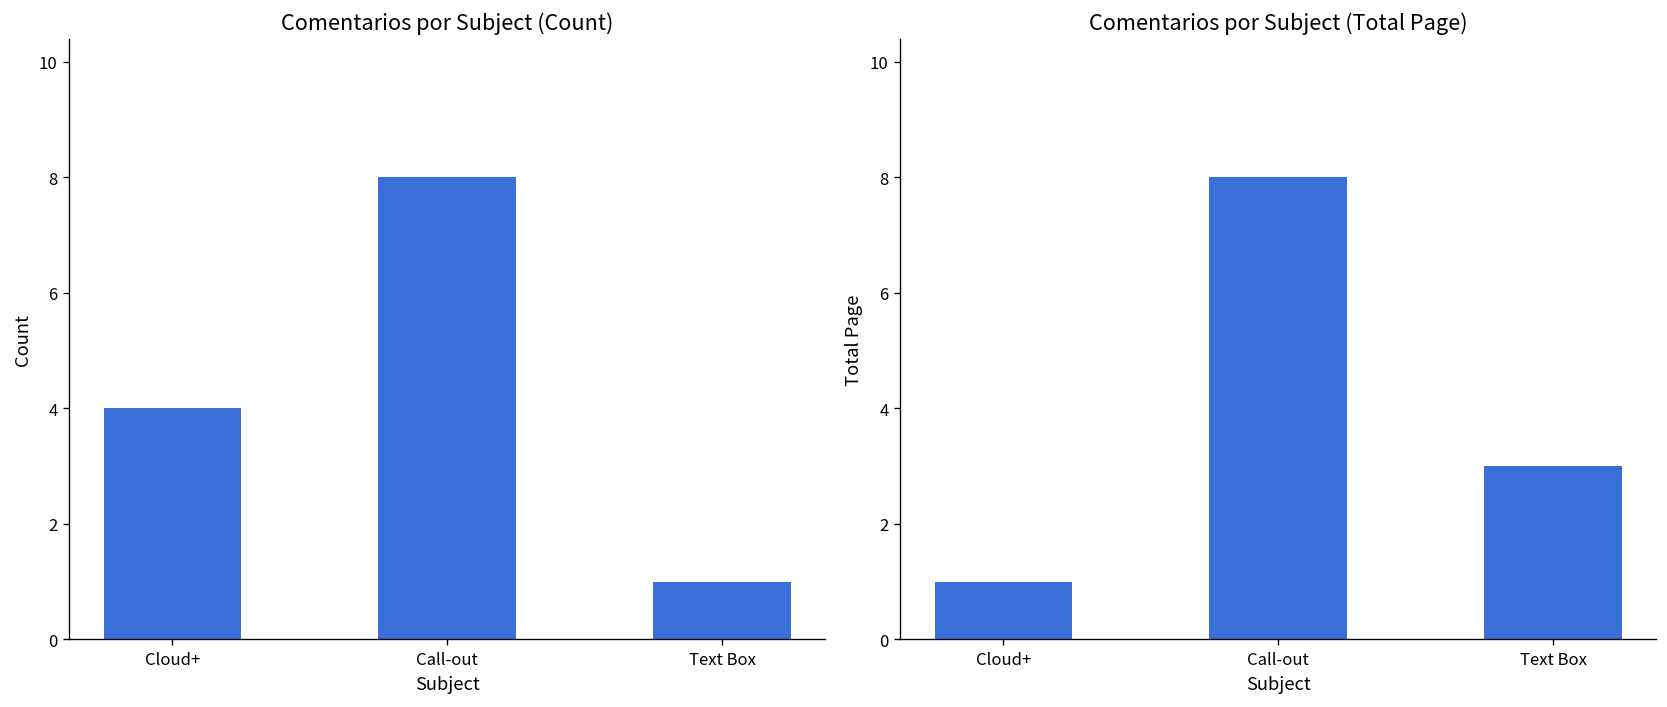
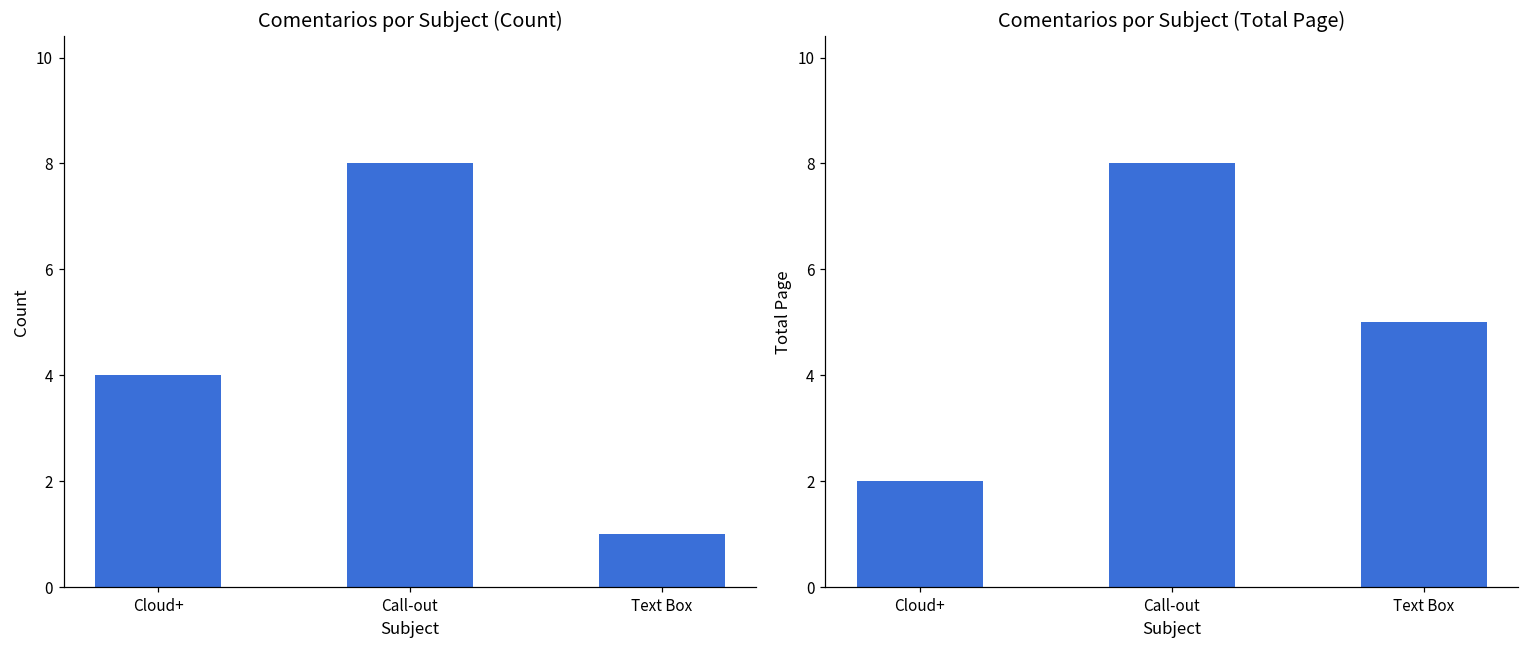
Comentarios por Subject (Total Page), Cloud+: 1 -> 2
Comentarios por Subject (Total Page), Text Box: 3 -> 5
